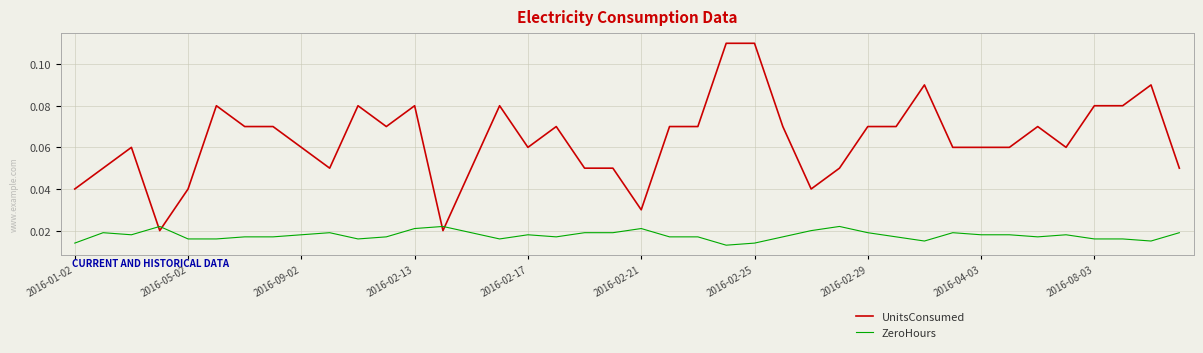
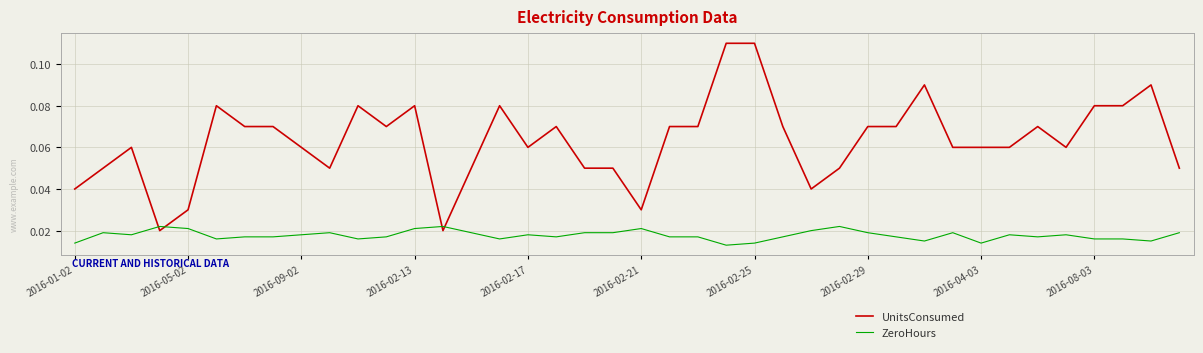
UnitsConsumed, 2016-05-02: 0.04 -> 0.03
ZeroHours, 2016-05-02: 0.016 -> 0.021
ZeroHours, 2016-04-03: 0.018 -> 0.014
